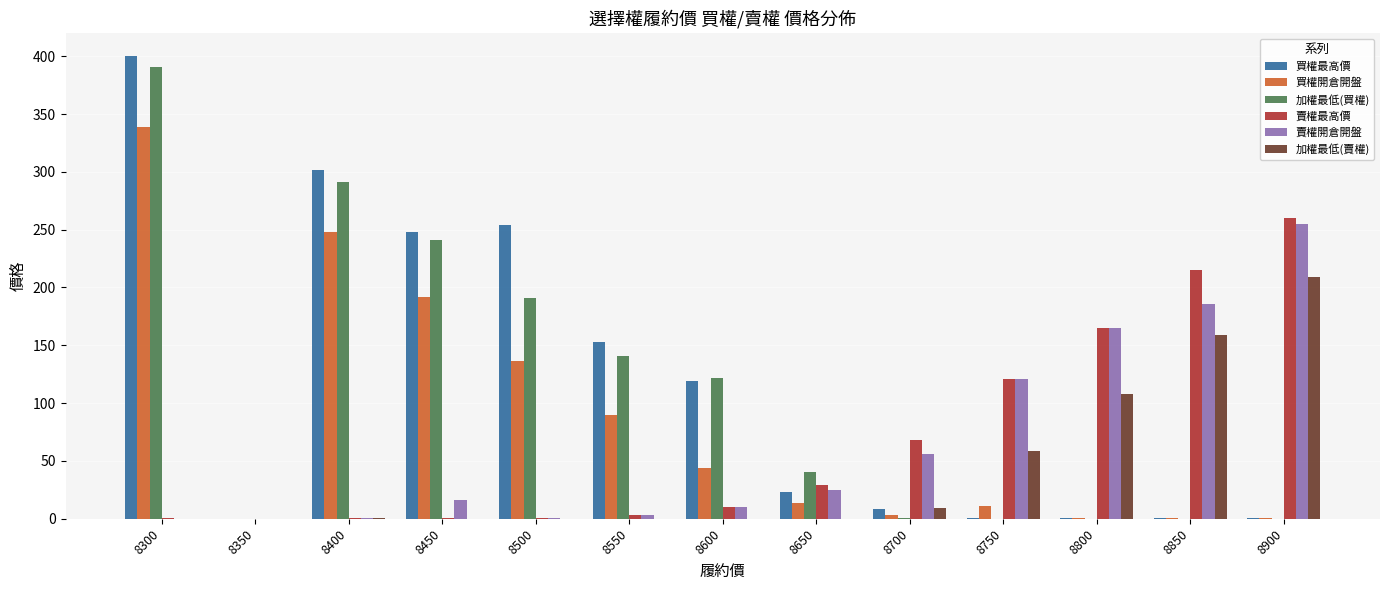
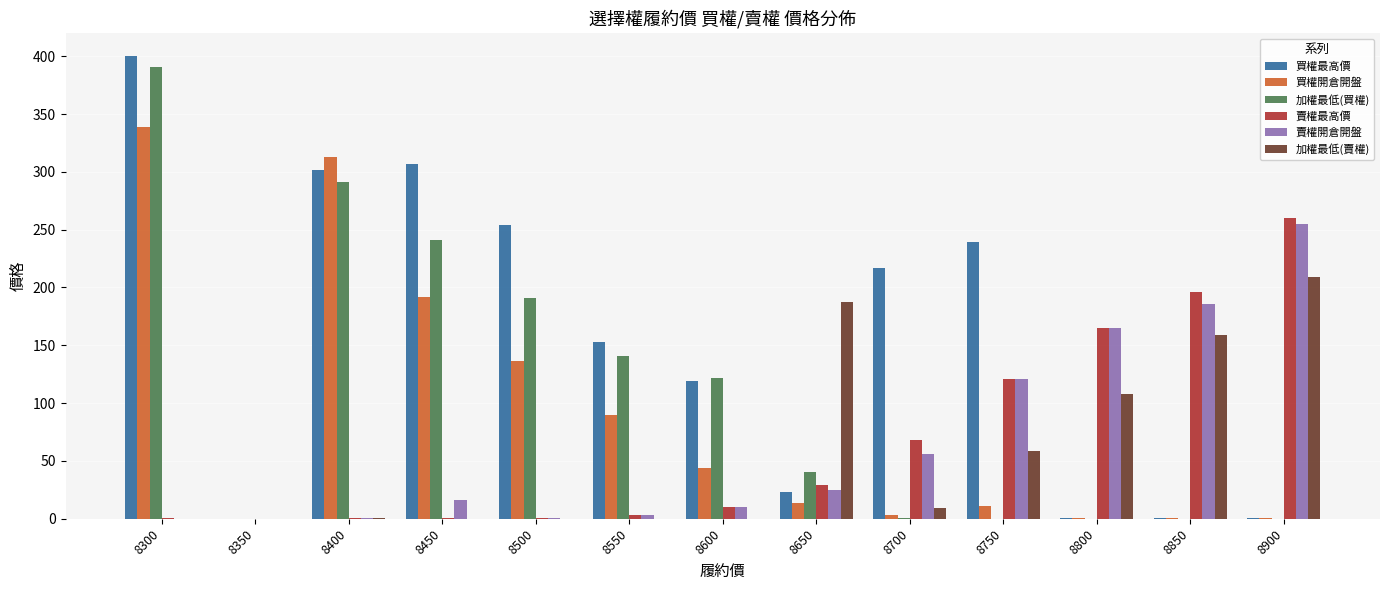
買權開倉開盤, 8400: 248 -> 313
買權最高價, 8450: 248 -> 307
加權最低(賣權), 8650: 0 -> 188
買權最高價, 8700: 8 -> 217
買權最高價, 8750: 1 -> 239
賣權最高價, 8850: 215 -> 196
